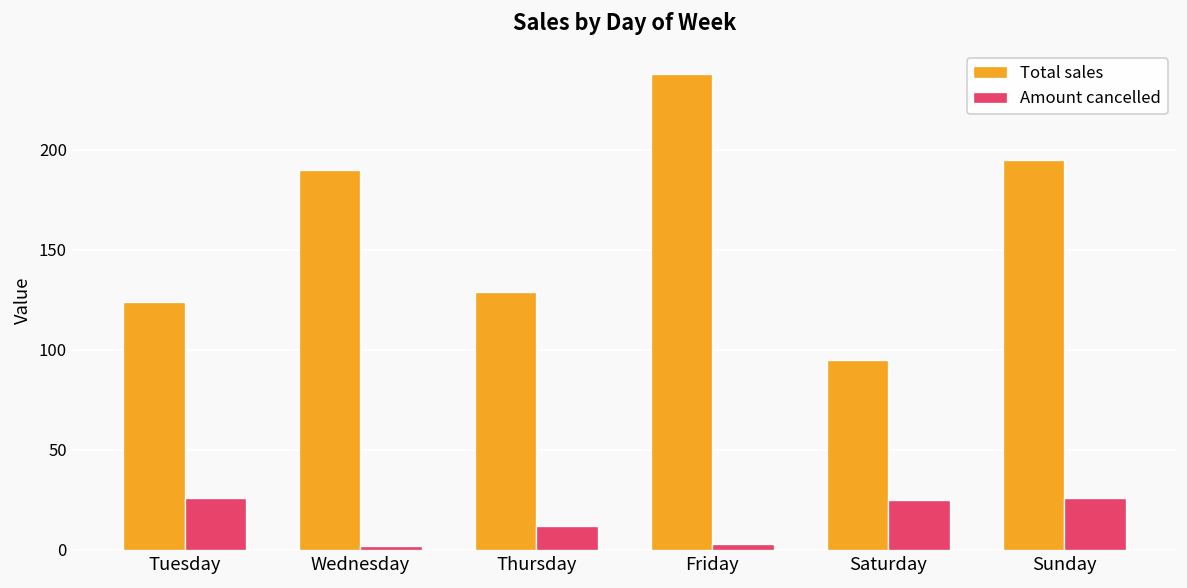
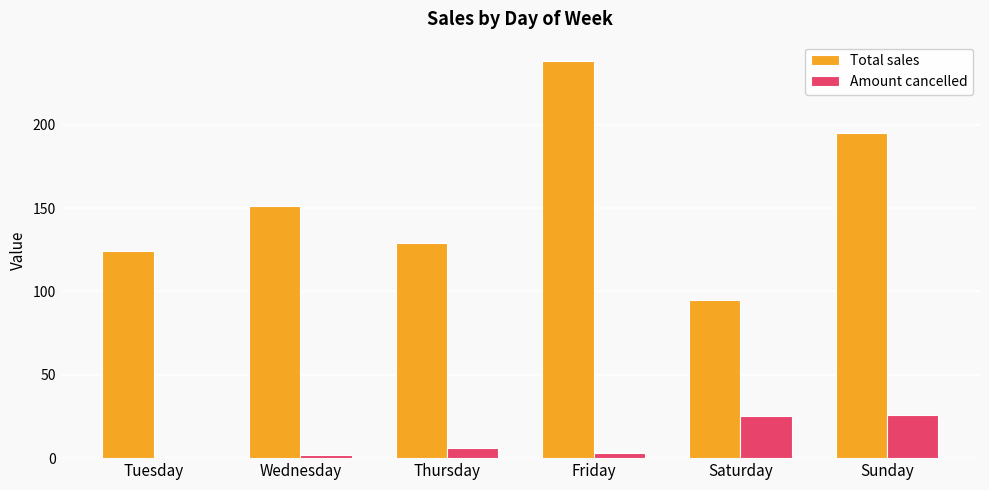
Amount cancelled, Tuesday: 26 -> 0
Total sales, Wednesday: 190 -> 151
Amount cancelled, Thursday: 12 -> 6
